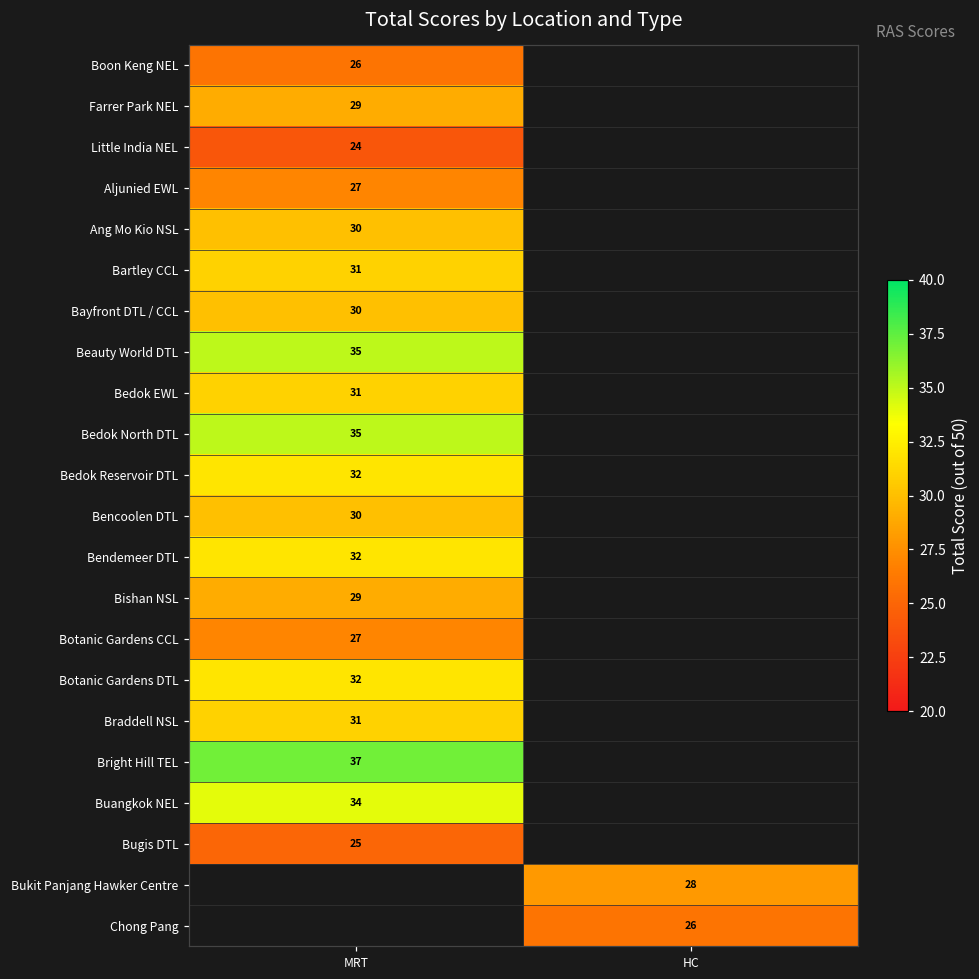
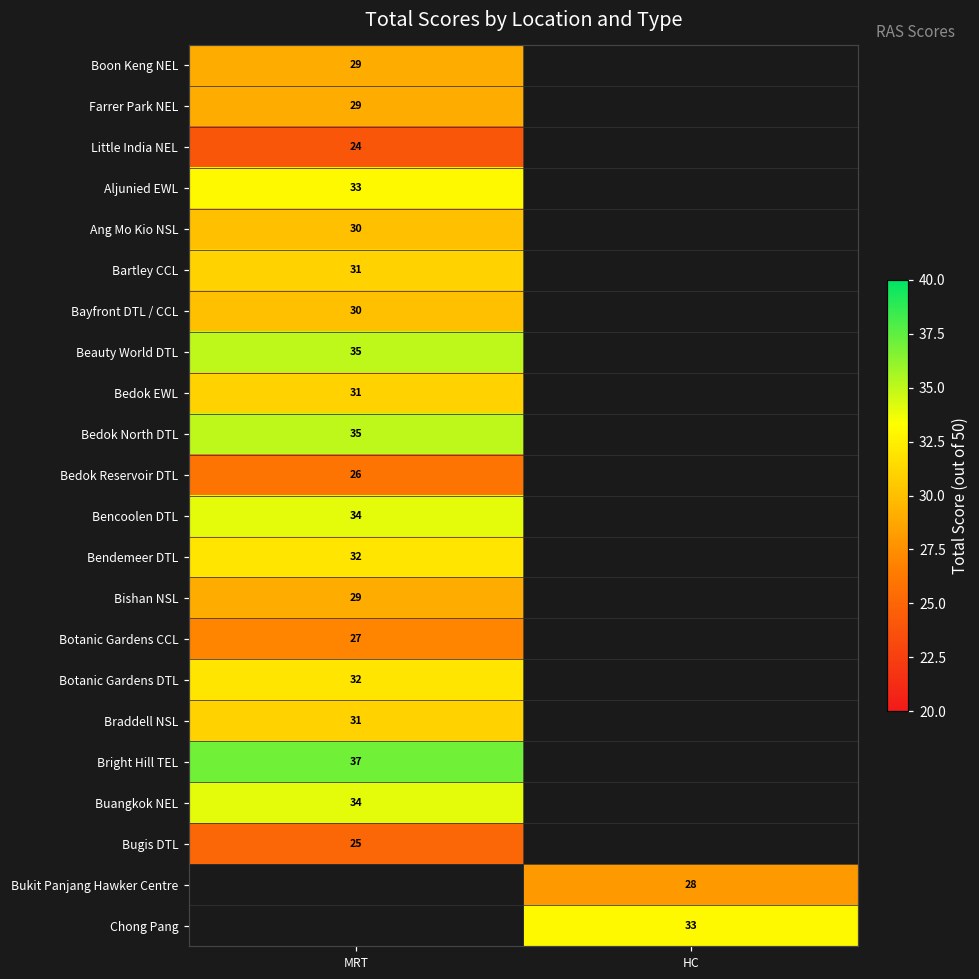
Boon Keng NEL, MRT: 26 -> 29
Aljunied EWL, MRT: 27 -> 33
Bedok Reservoir DTL, MRT: 32 -> 26
Bencoolen DTL, MRT: 30 -> 34
Chong Pang, HC: 26 -> 33
